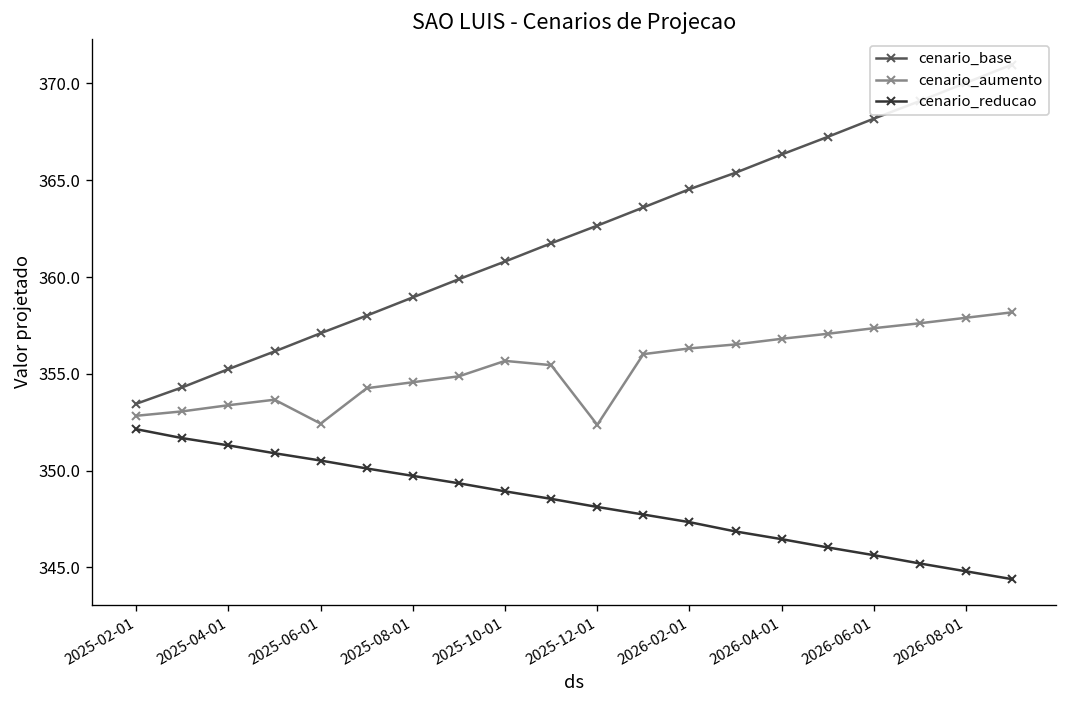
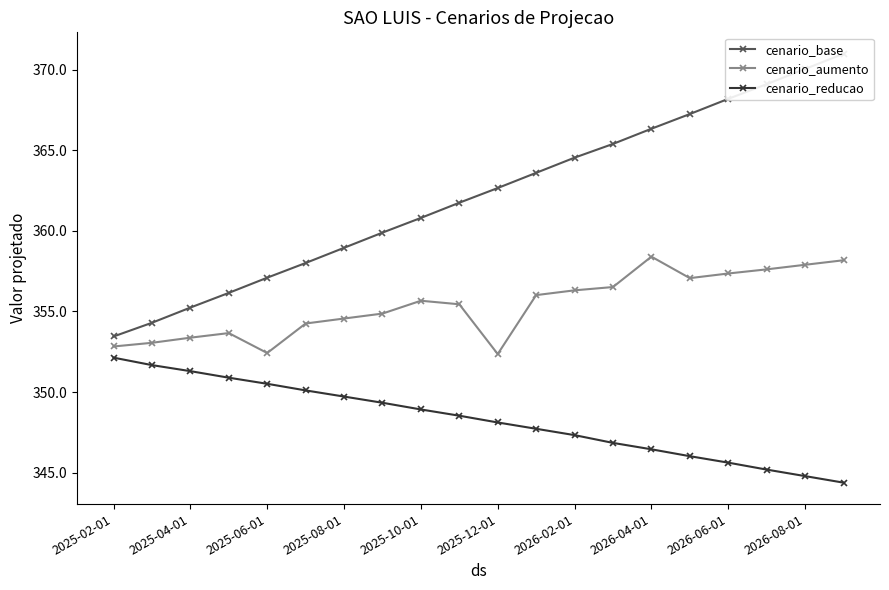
cenario_aumento, 2026-04-01: 356.8 -> 358.4
